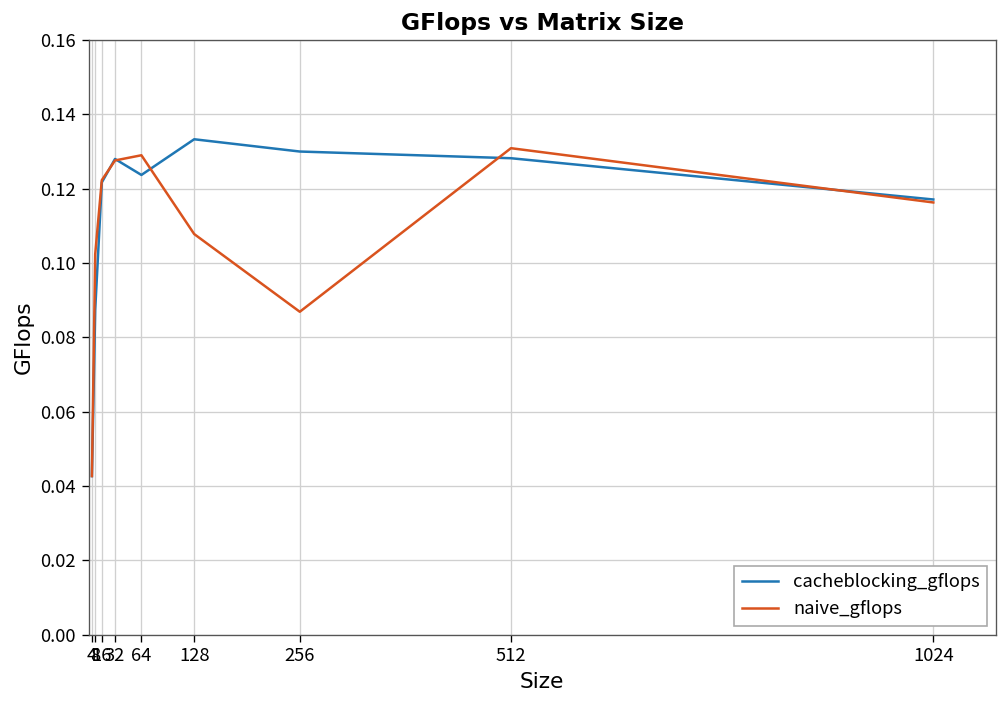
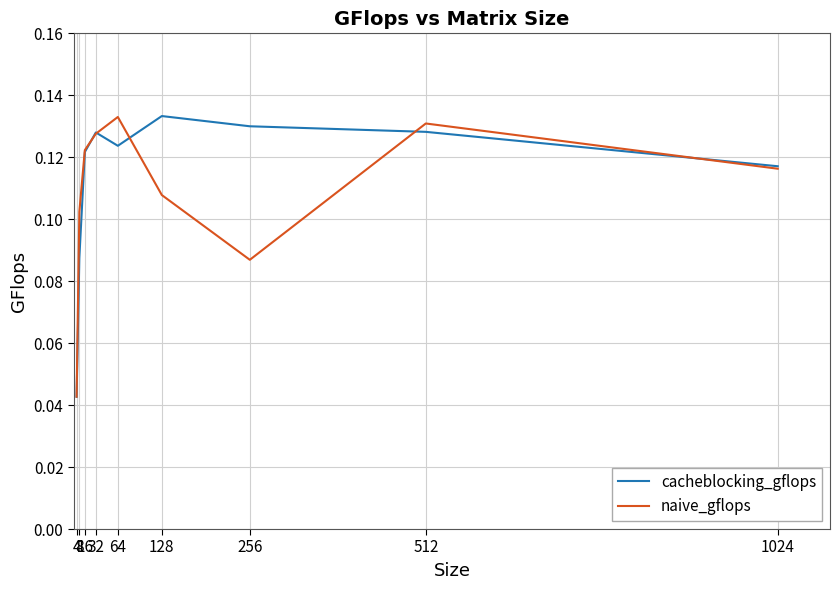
naive_gflops, 64: 0.129 -> 0.133
